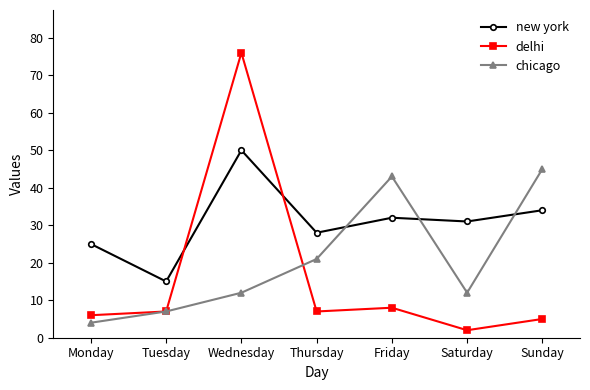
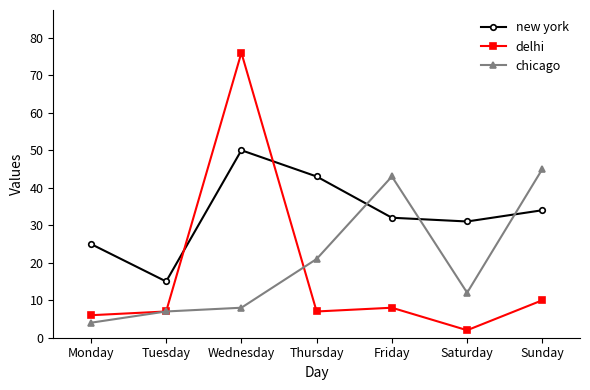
chicago, Wednesday: 12 -> 8
new york, Thursday: 28 -> 43
delhi, Sunday: 5 -> 10
